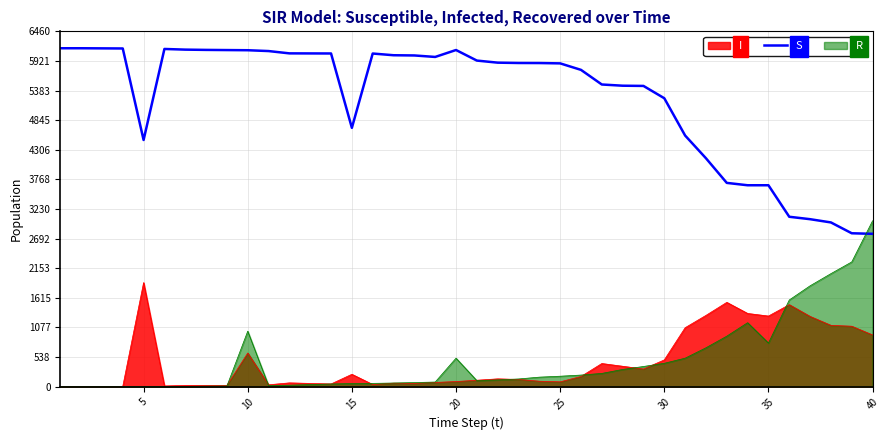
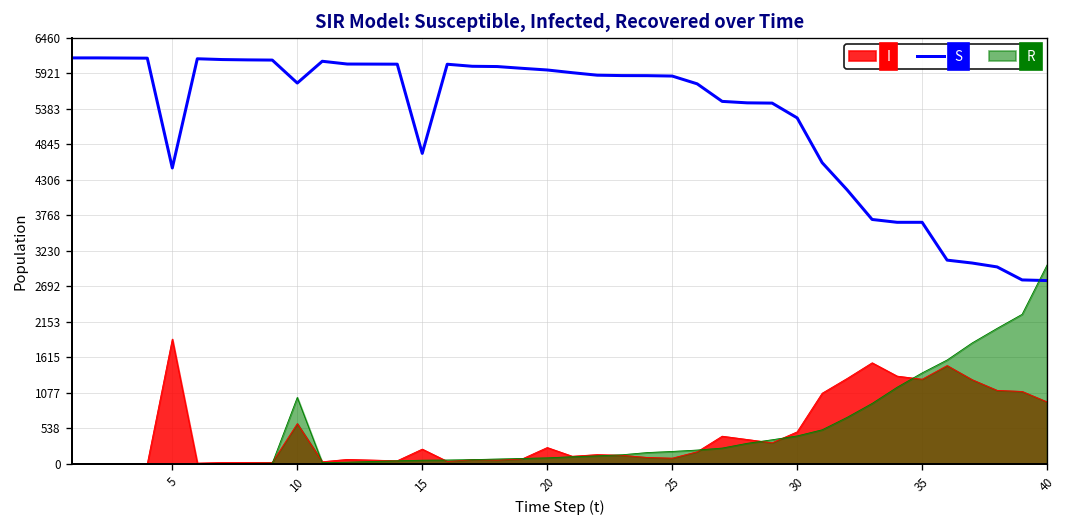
S, 10: 6100 -> 5800
I, 20: 100 -> 200
S, 20: 6100 -> 6000
R, 20: 500 -> 100
R, 35: 800 -> 1400
